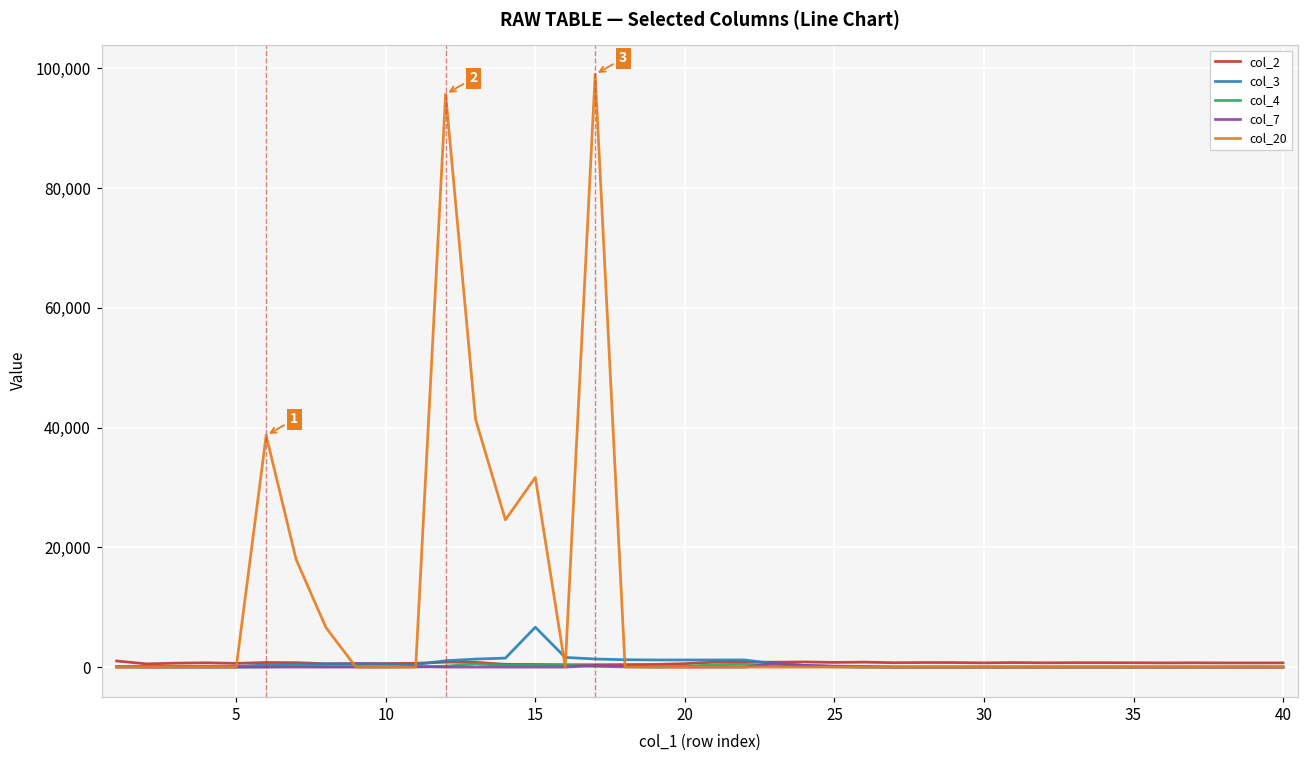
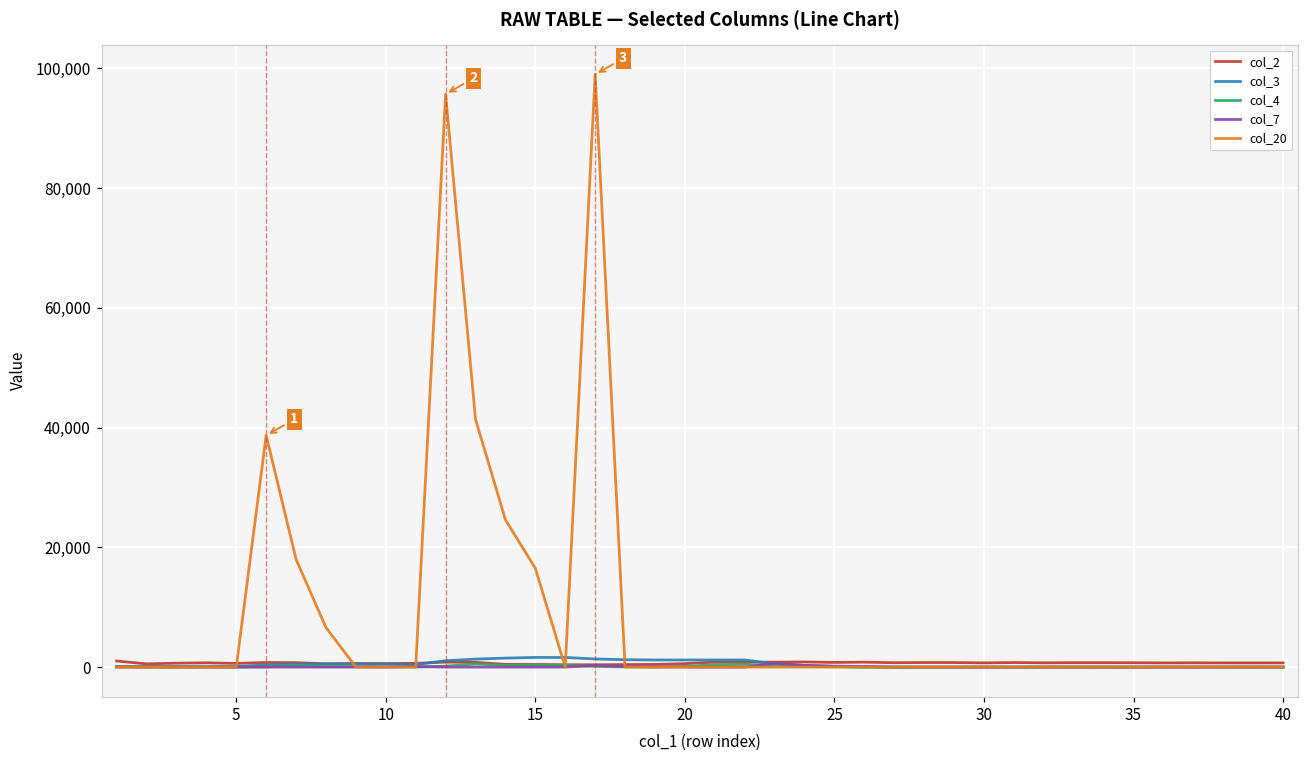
col_3, 15: 7,000 -> 2,000
col_20, 15: 32,000 -> 17,000
